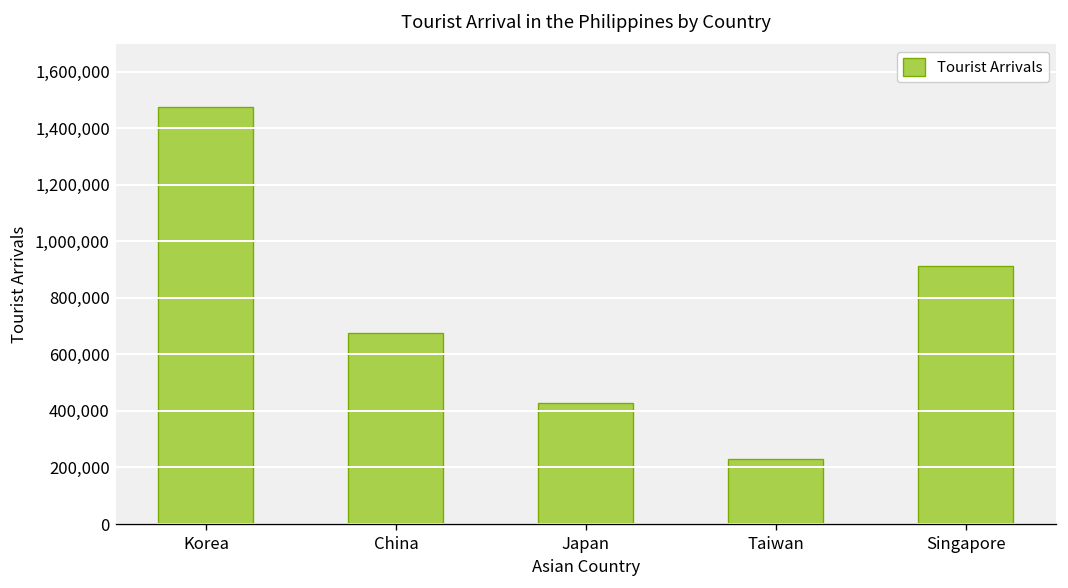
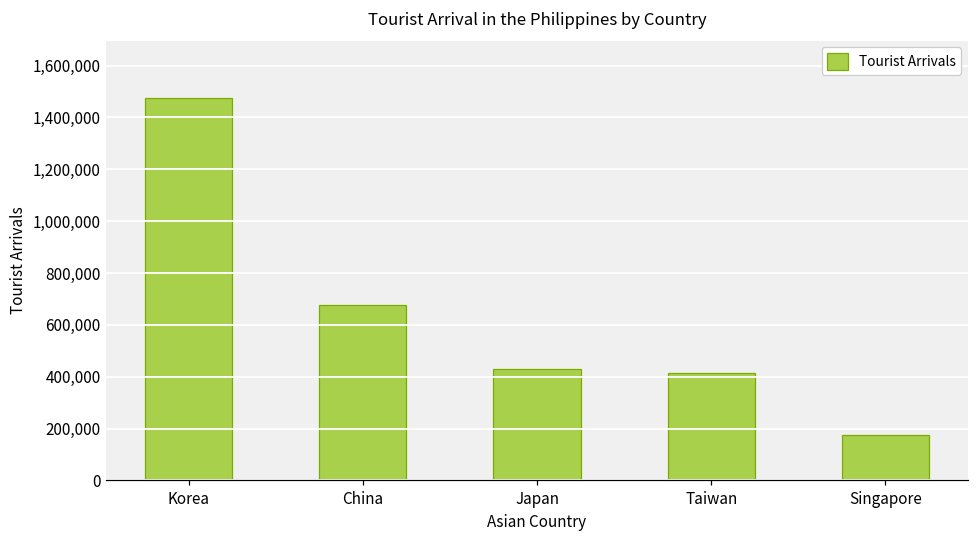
Taiwan: 230,000 -> 410,000
Singapore: 910,000 -> 180,000
